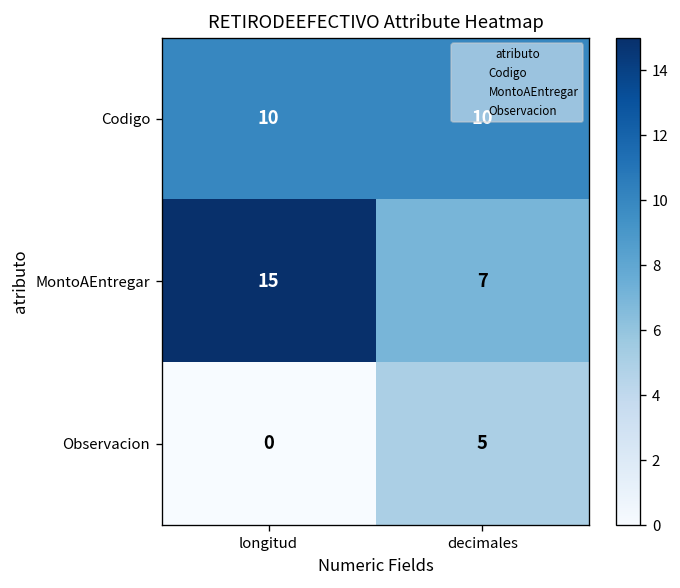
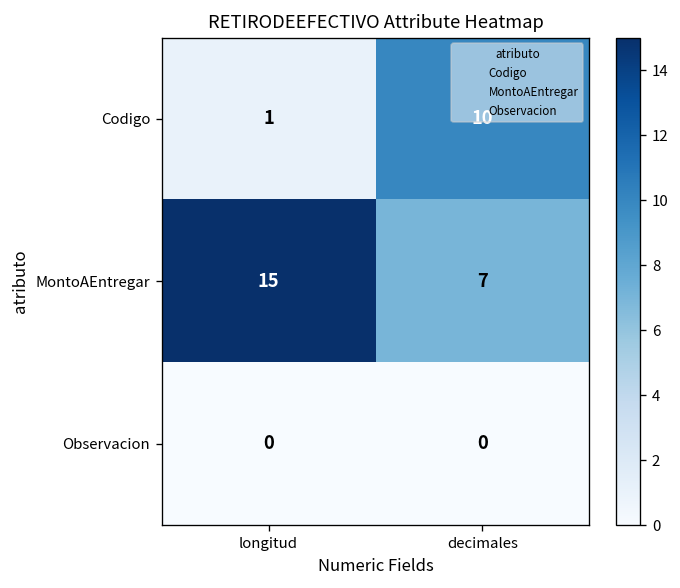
Codigo, longitud: 10 -> 1
Observacion, decimales: 5 -> 0
